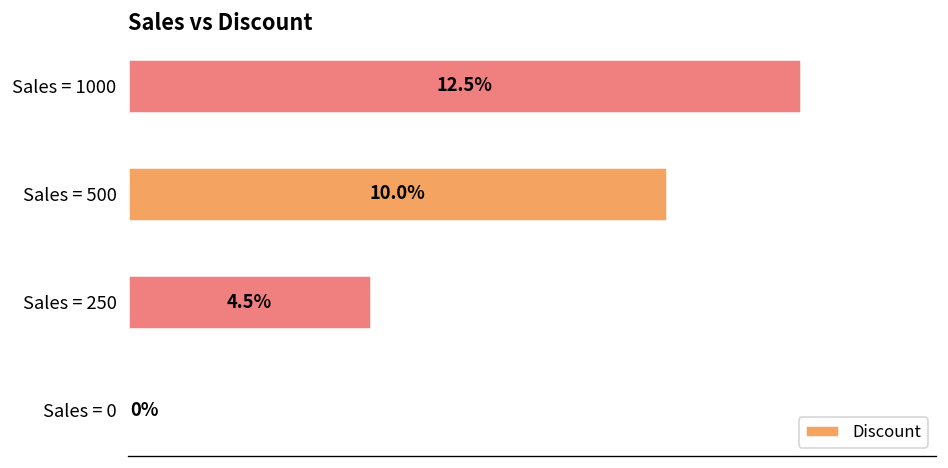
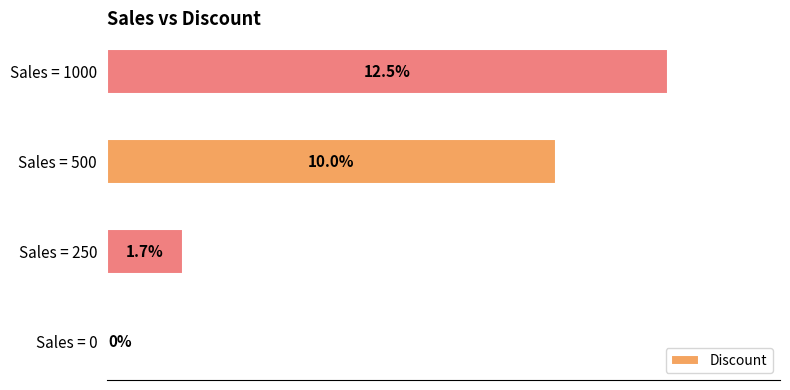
Sales = 250: 4.5% -> 1.7%
